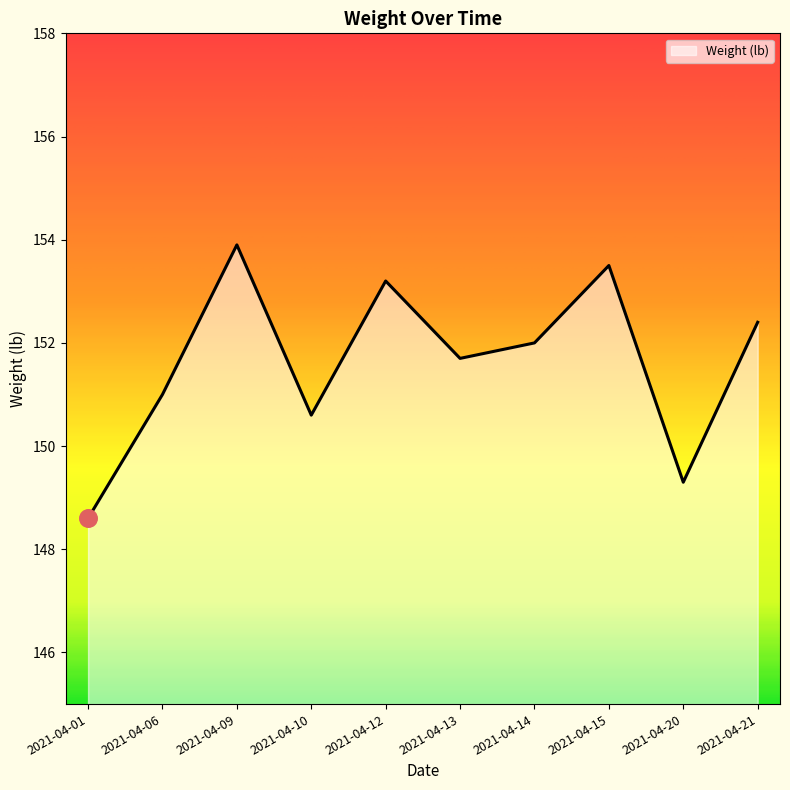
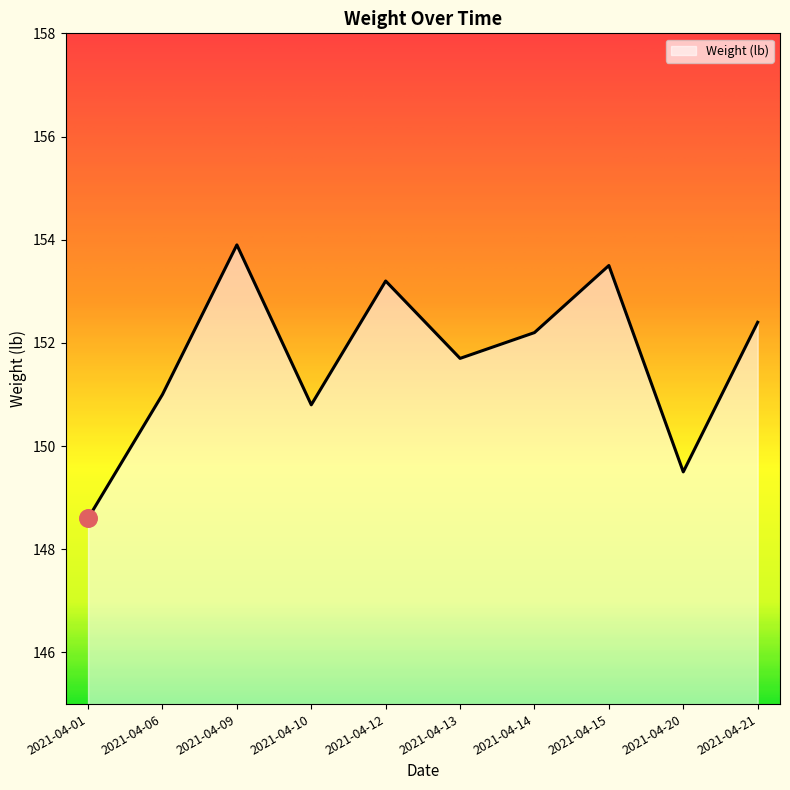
Weight (lb), 2021-04-10: 150.6 -> 150.8
Weight (lb), 2021-04-14: 152.0 -> 152.2
Weight (lb), 2021-04-20: 149.3 -> 149.5
